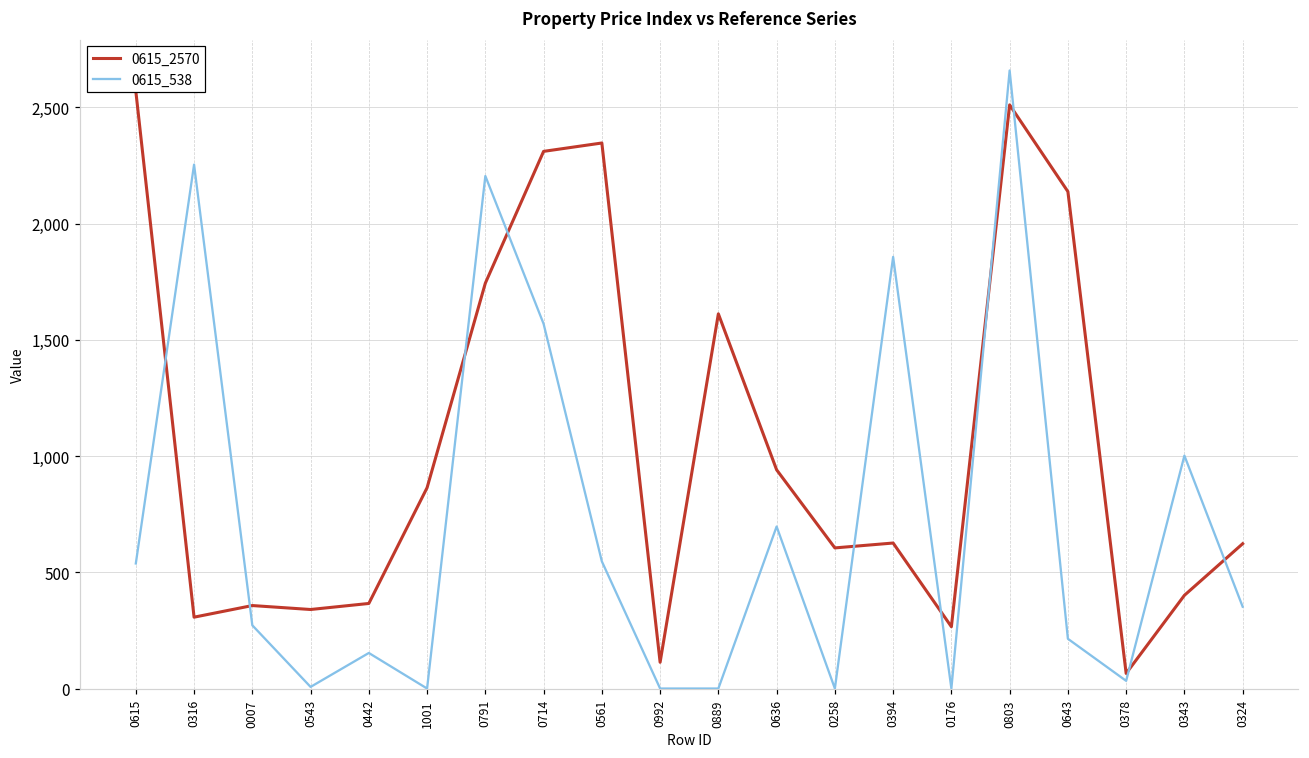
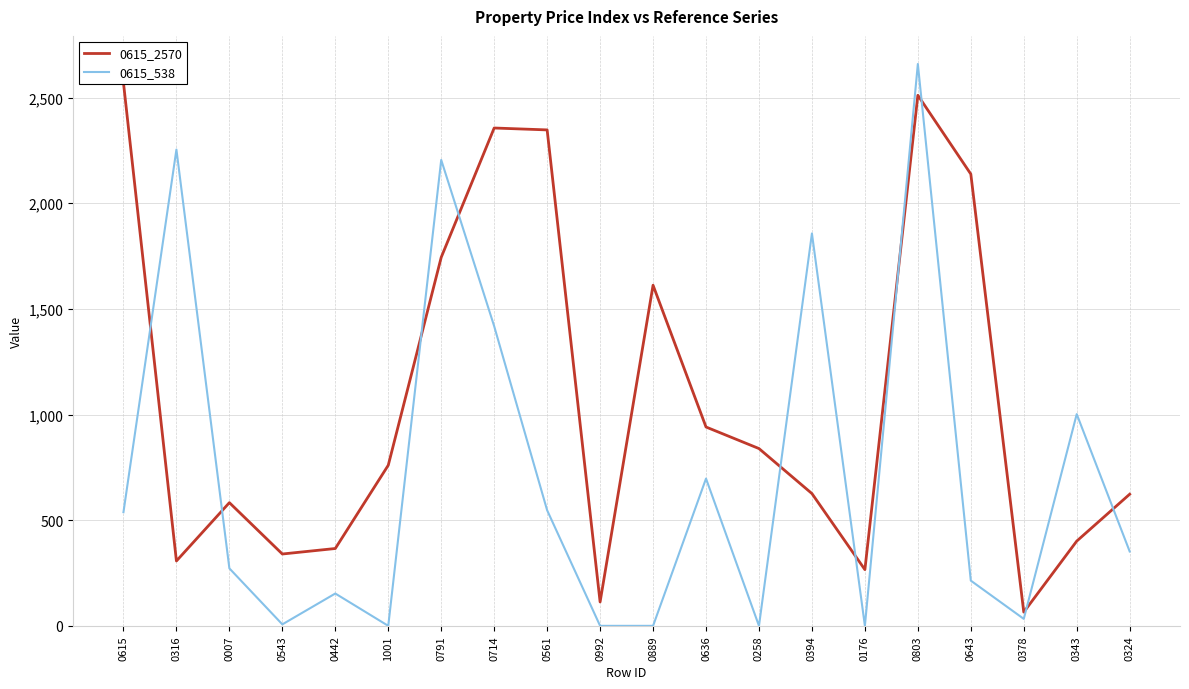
0615_2570, 0007: 360 -> 580
0615_2570, 1001: 860 -> 760
0615_2570, 0714: 2,310 -> 2,360
0615_538, 0714: 1,570 -> 1,420
0615_2570, 0258: 610 -> 840
